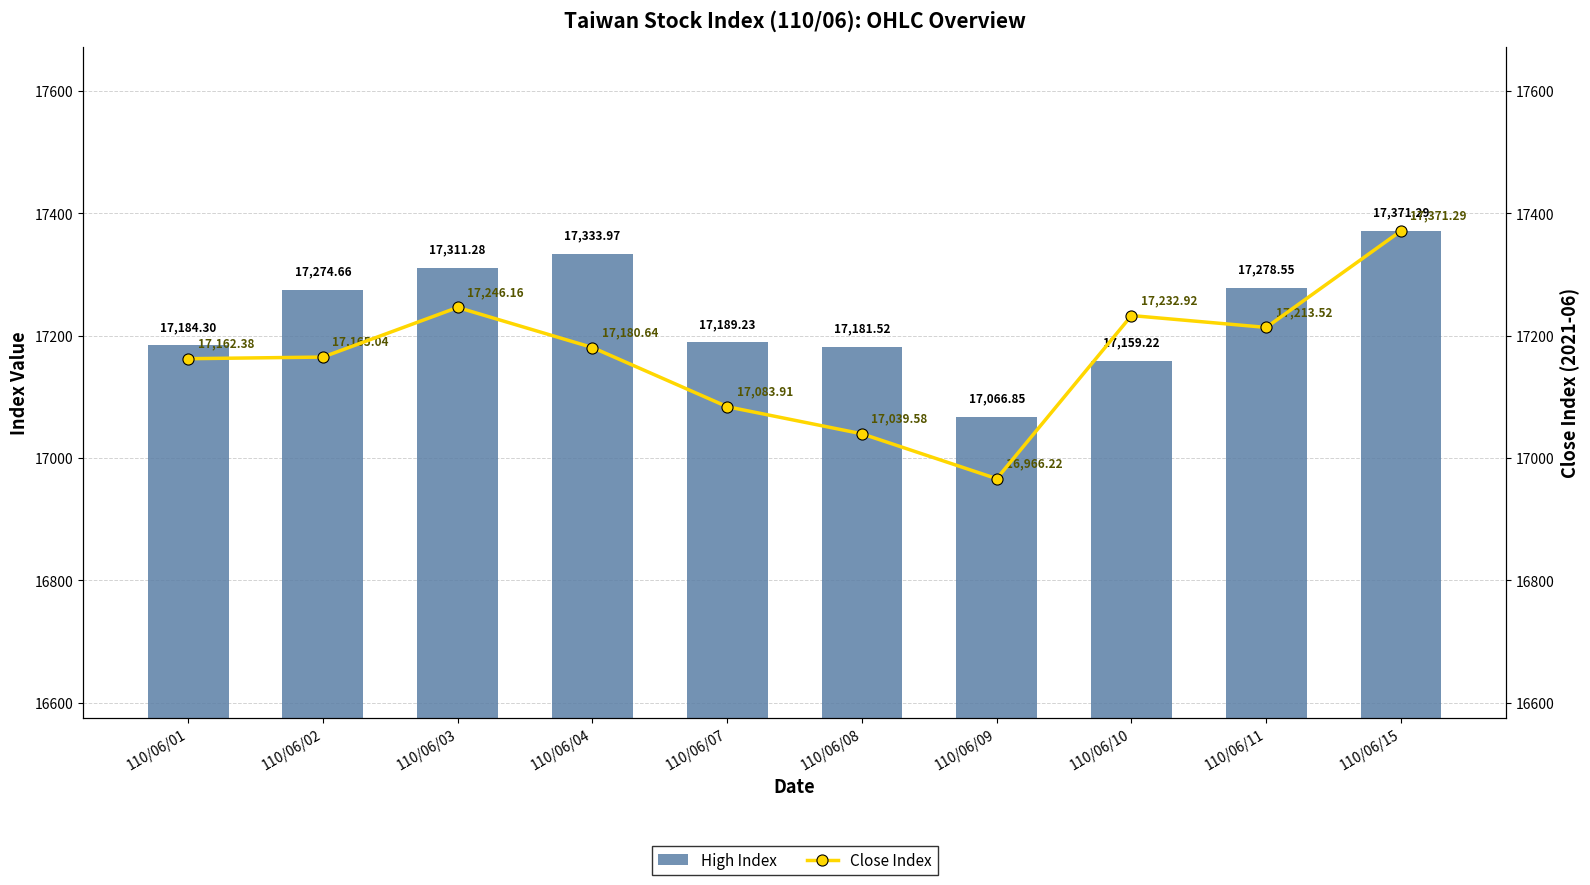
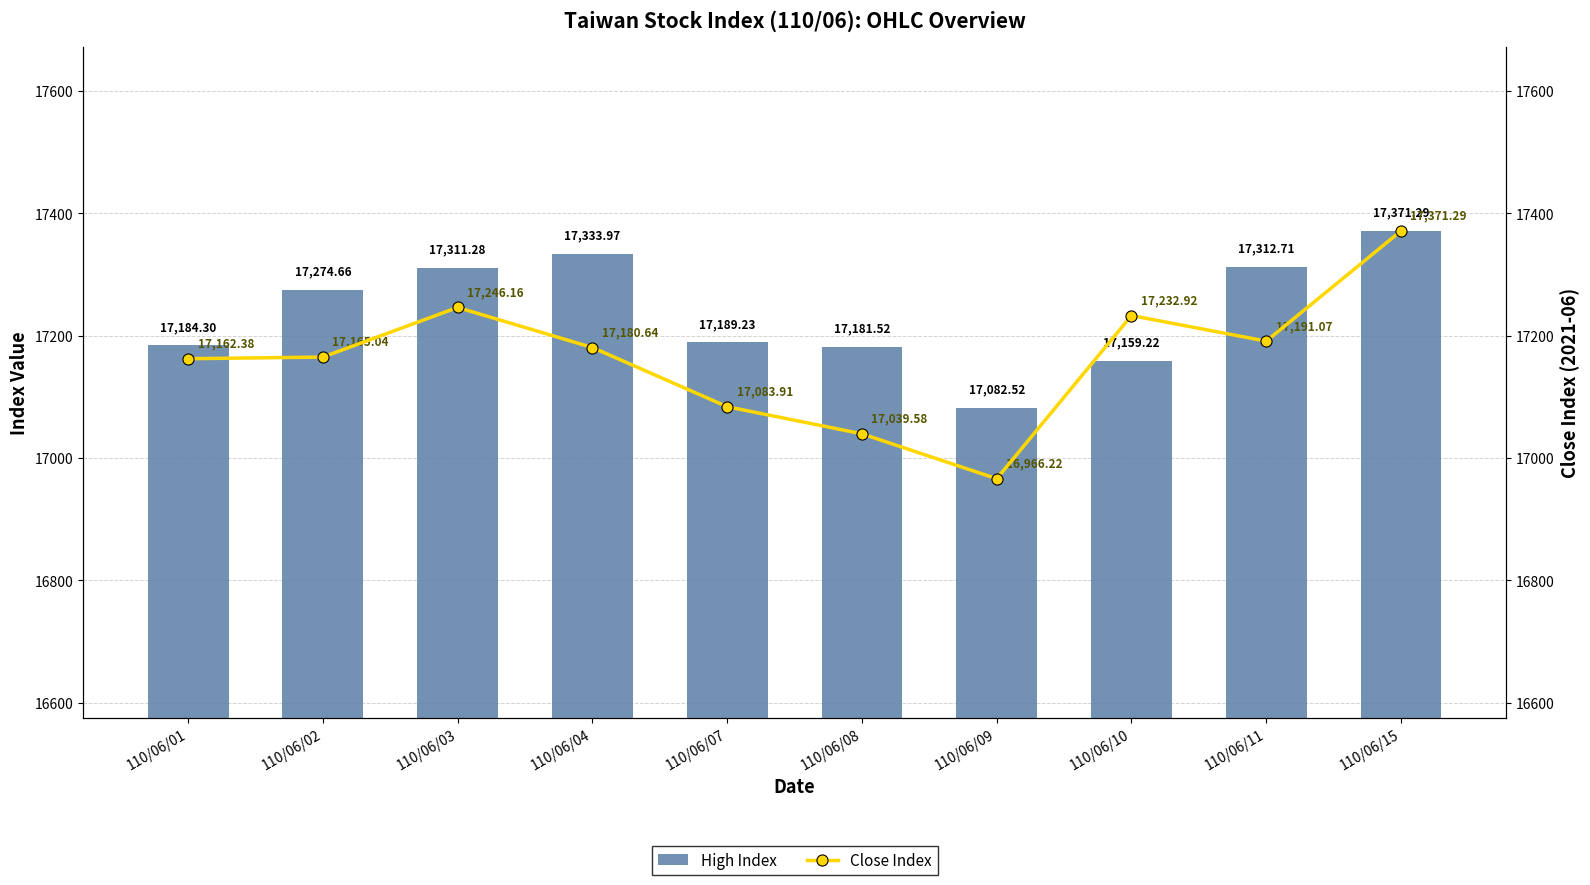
High Index, 110/06/09: 17,066.85 -> 17,082.52
High Index, 110/06/11: 17,278.55 -> 17,312.71
Close Index, 110/06/11: 17,213.52 -> 17,191.07
